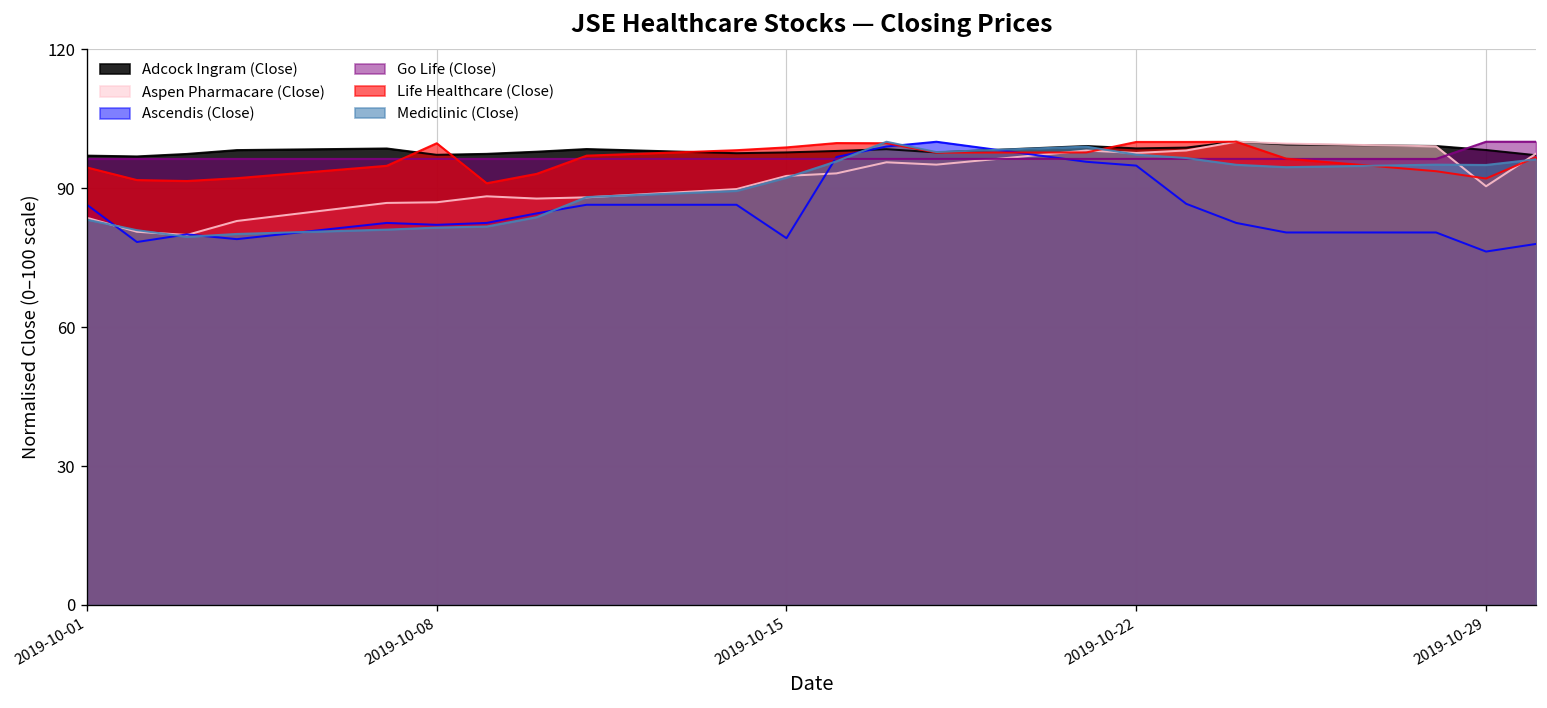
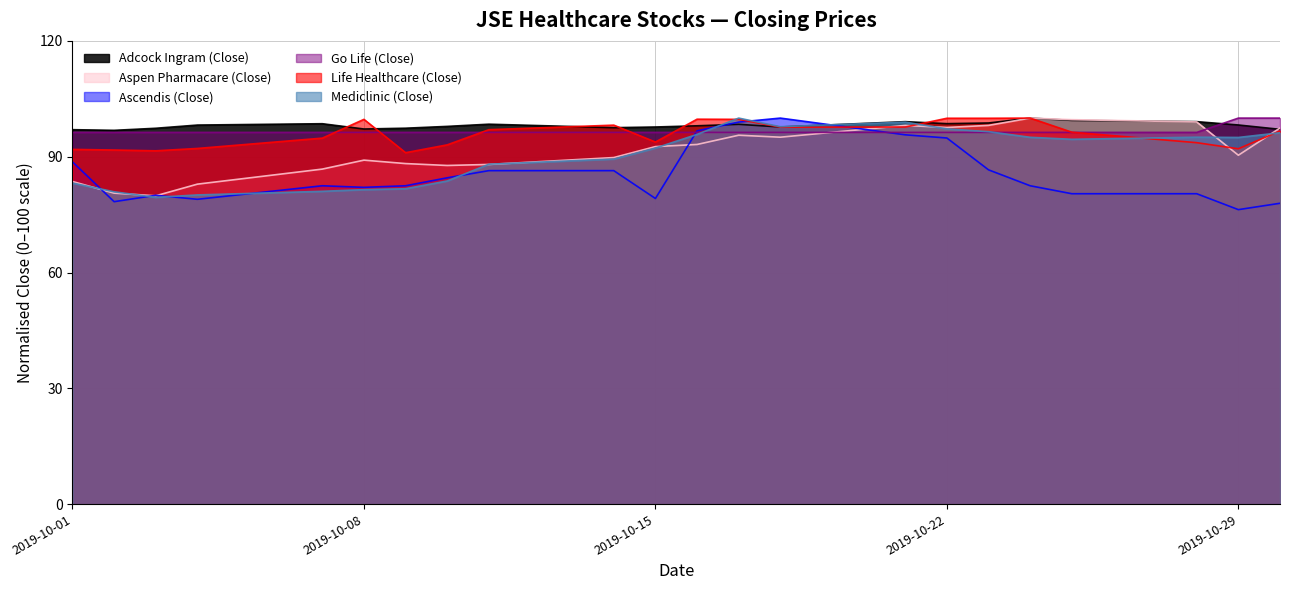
Ascendis (Close), 2019-10-01: 86 -> 89
Life Healthcare (Close), 2019-10-01: 94 -> 92
Aspen Pharmacare (Close), 2019-10-08: 87 -> 89
Life Healthcare (Close), 2019-10-15: 99 -> 94
